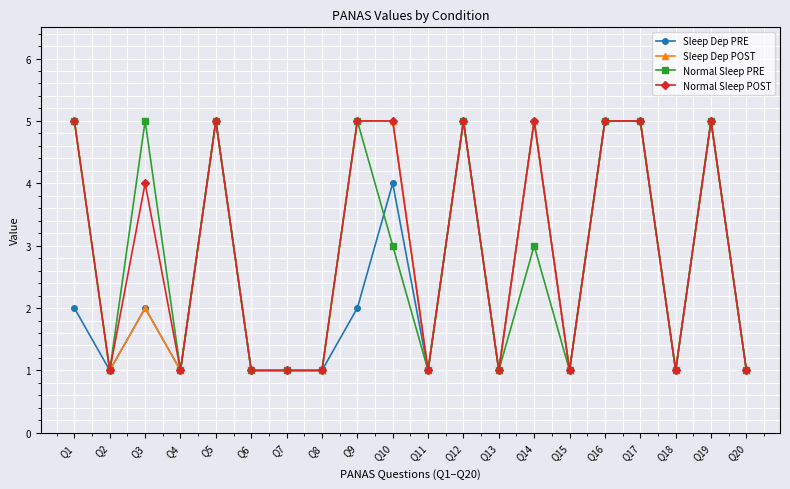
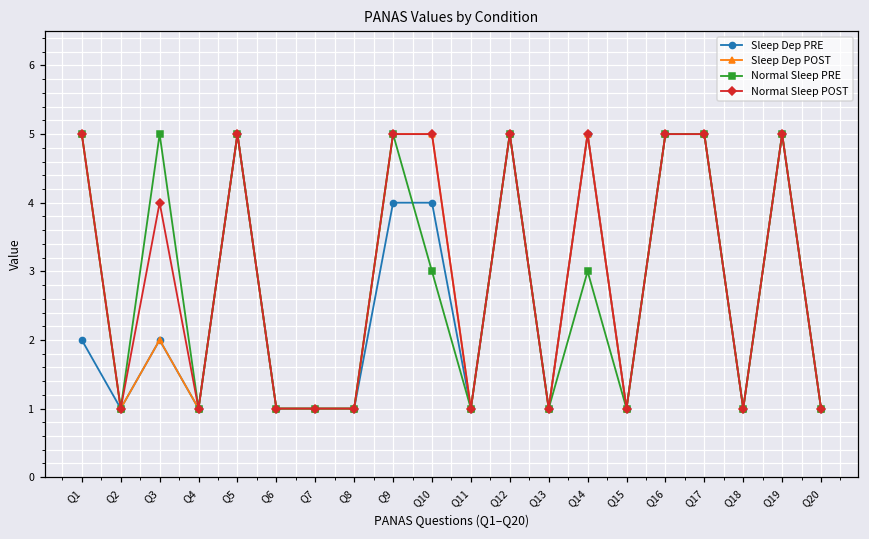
Sleep Dep PRE, Q9: 2 -> 4
